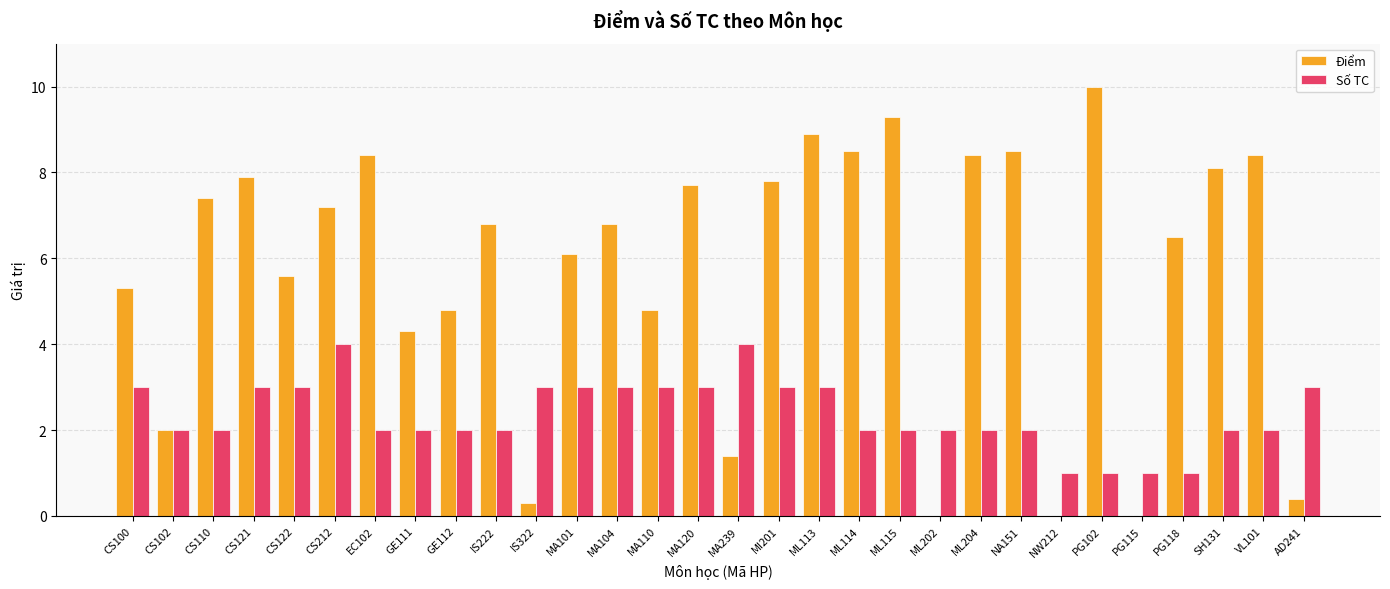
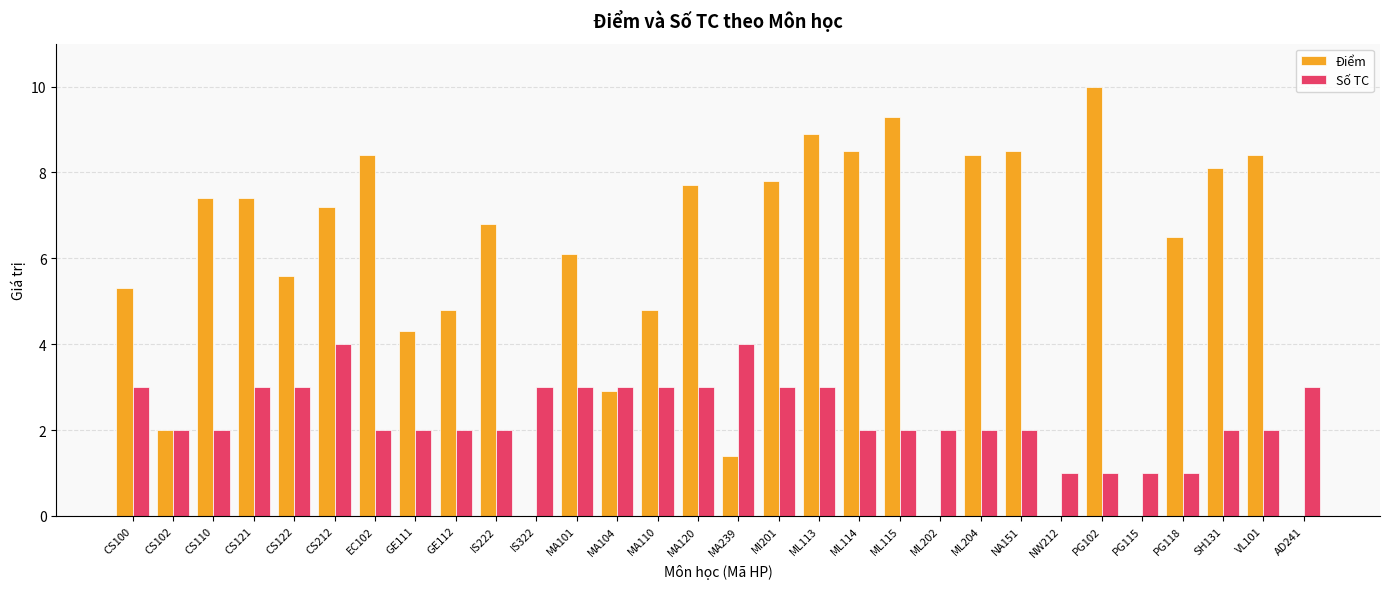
Điểm, CS121: 7.9 -> 7.4
Điểm, IS322: 0.3 -> 0.0
Điểm, MA104: 6.8 -> 2.9
Điểm, AD241: 0.4 -> 0.0
